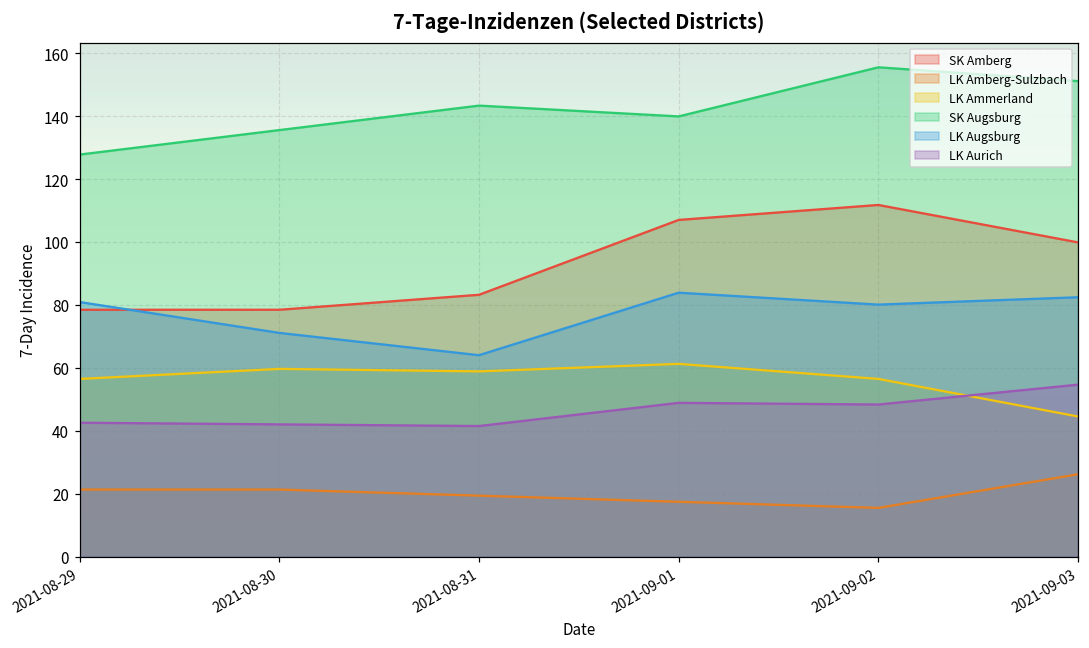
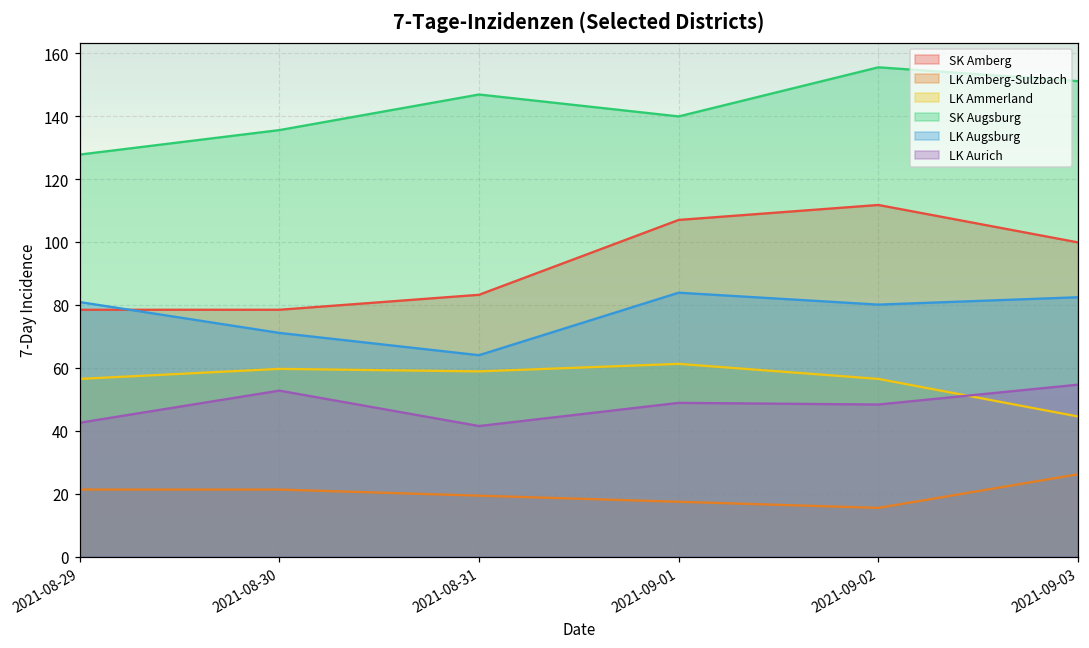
LK Aurich, 2021-08-30: 42 -> 53
SK Augsburg, 2021-08-31: 143 -> 147
